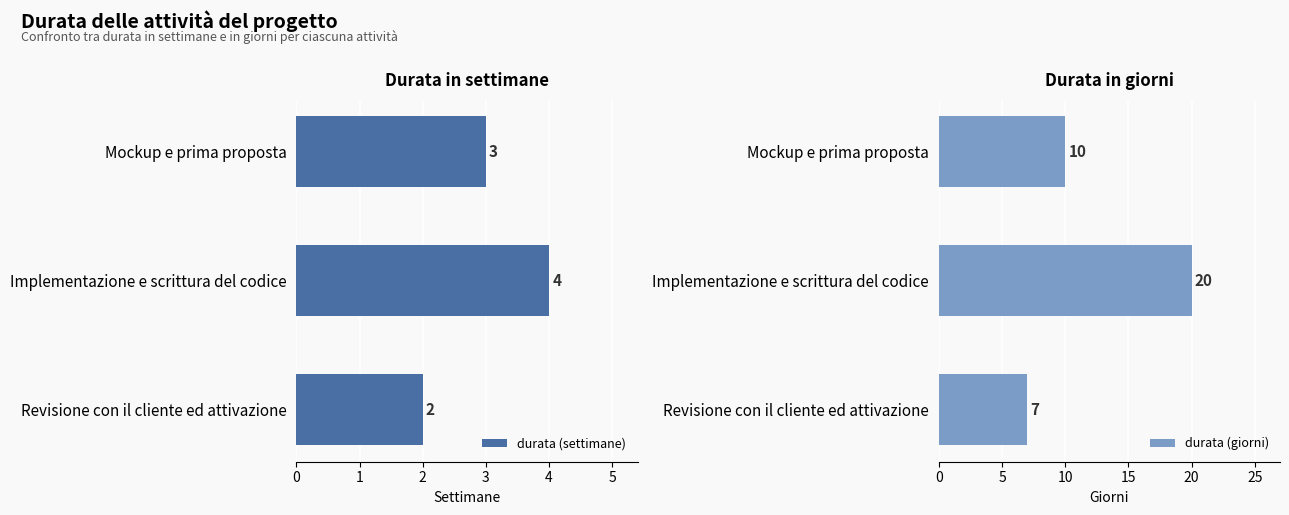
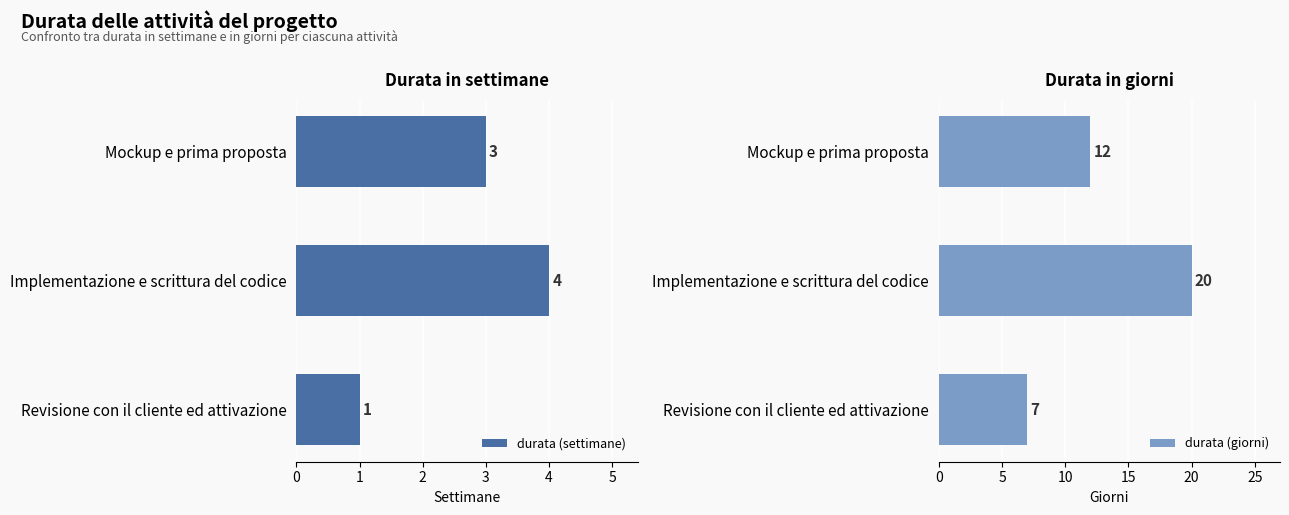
Durata in settimane, Revisione con il cliente ed attivazione: 2 -> 1
Durata in giorni, Mockup e prima proposta: 10 -> 12
